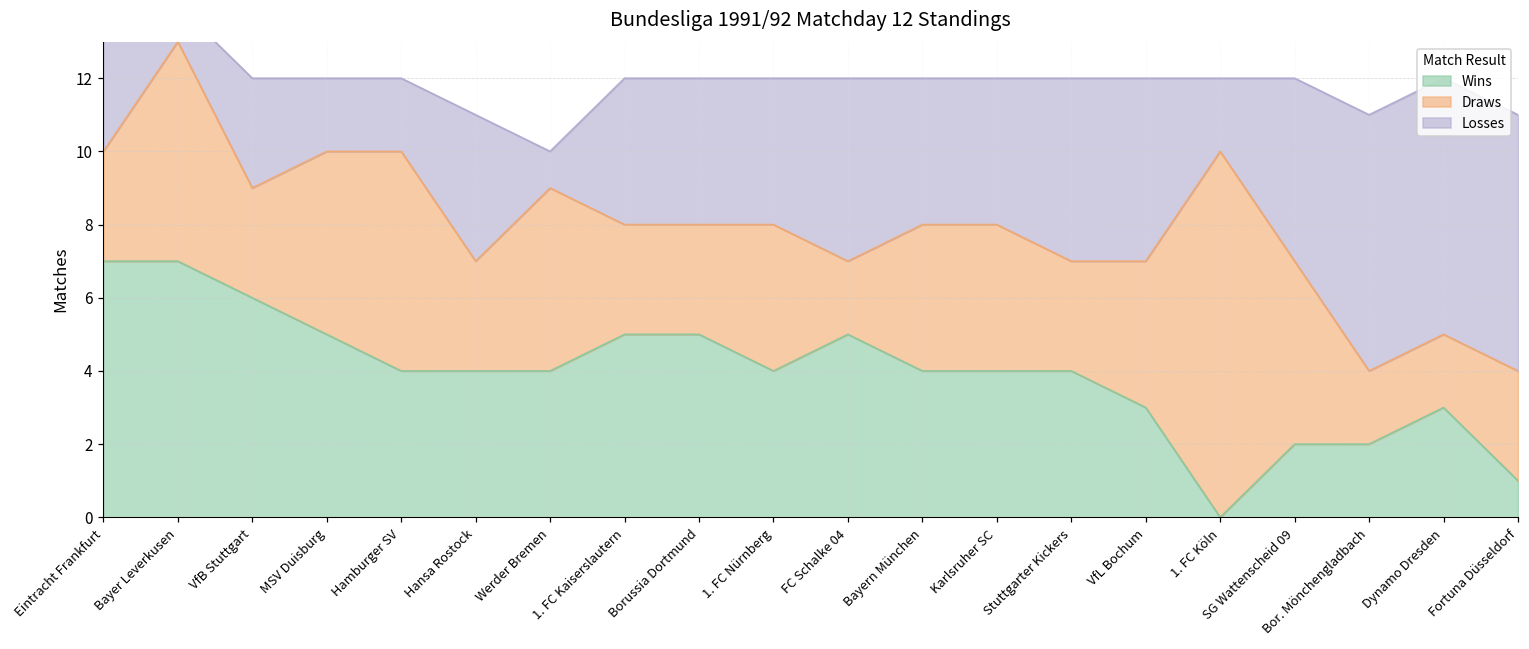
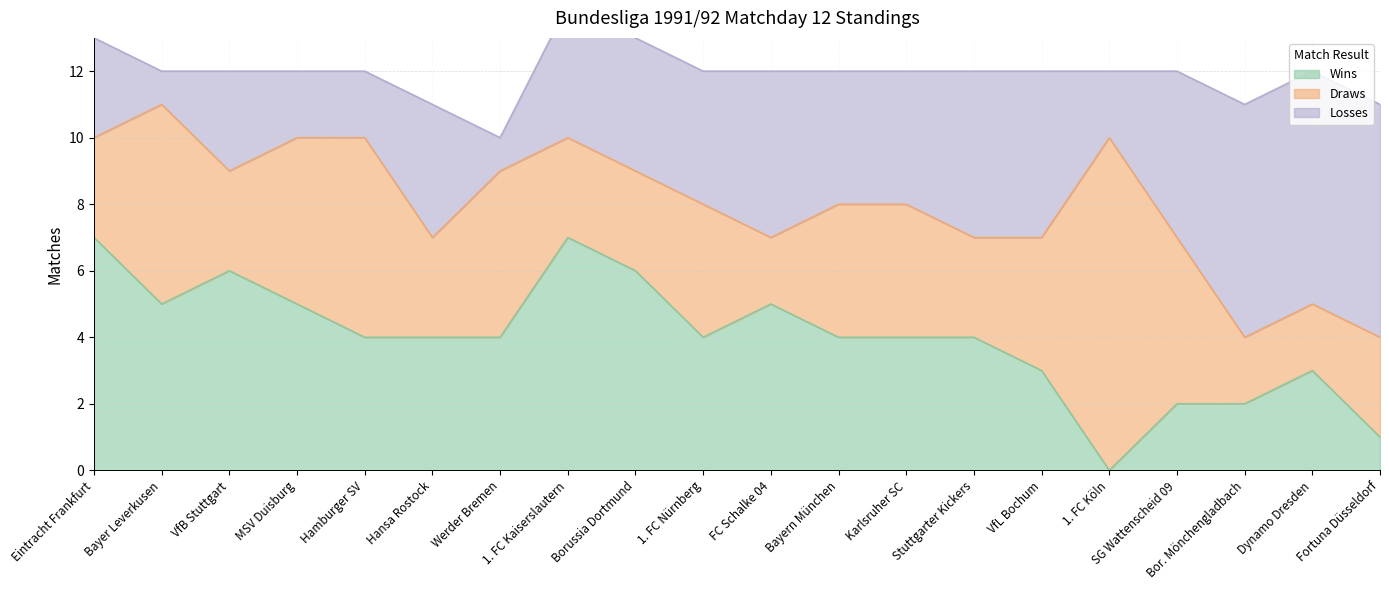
Wins, Bayer Leverkusen: 7 -> 5
Wins, 1. FC Kaiserslautern: 5 -> 7
Wins, Borussia Dortmund: 5 -> 6
